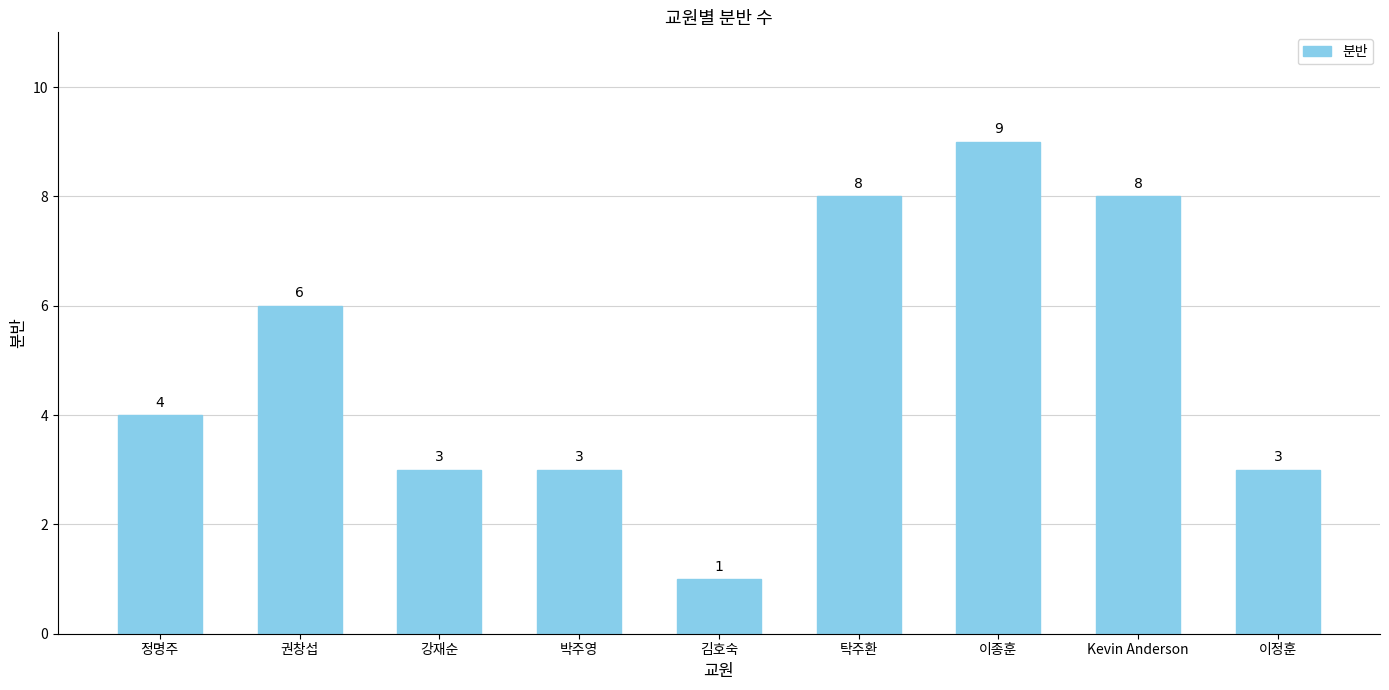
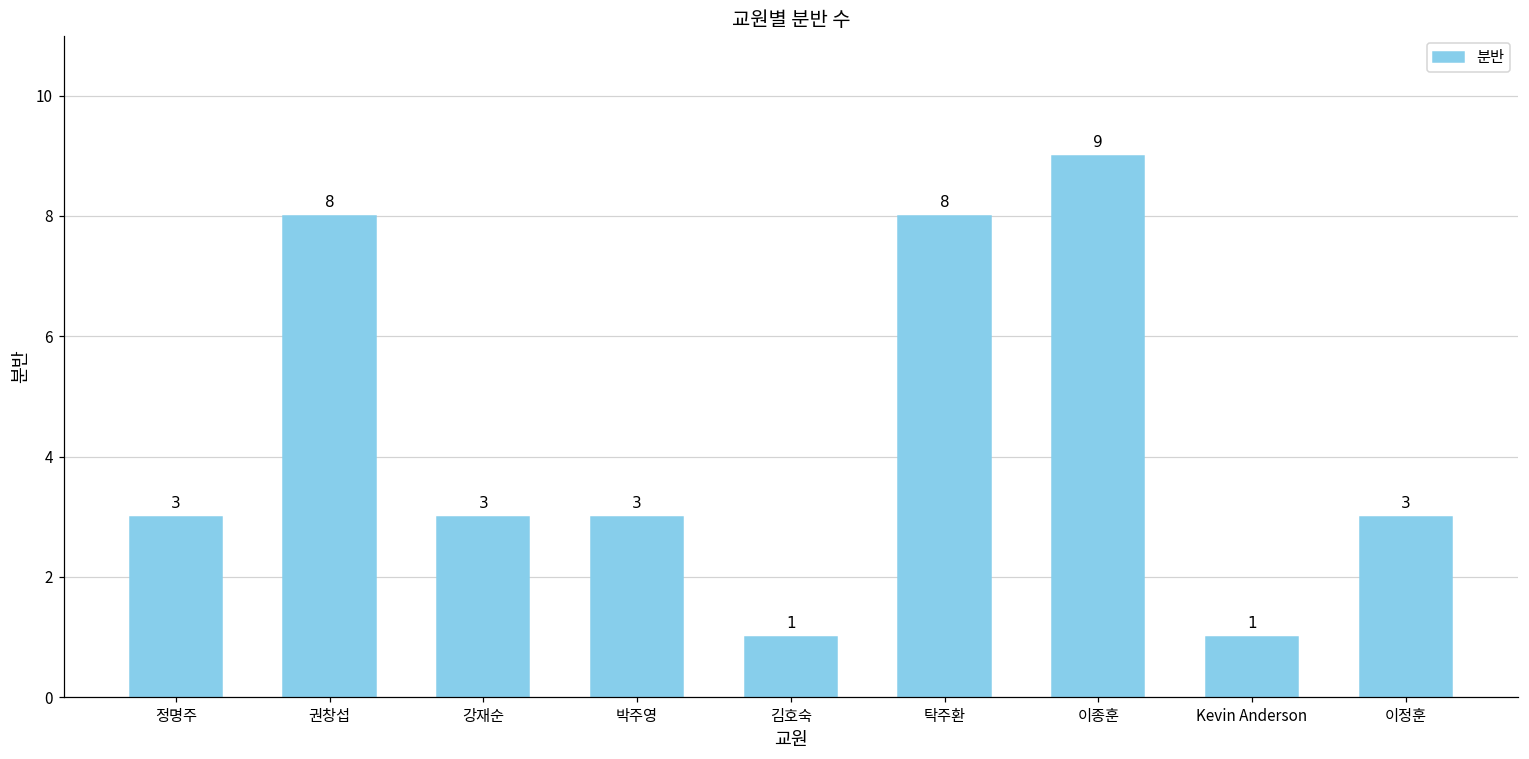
정명주: 4 -> 3
권창섭: 6 -> 8
Kevin Anderson: 8 -> 1
